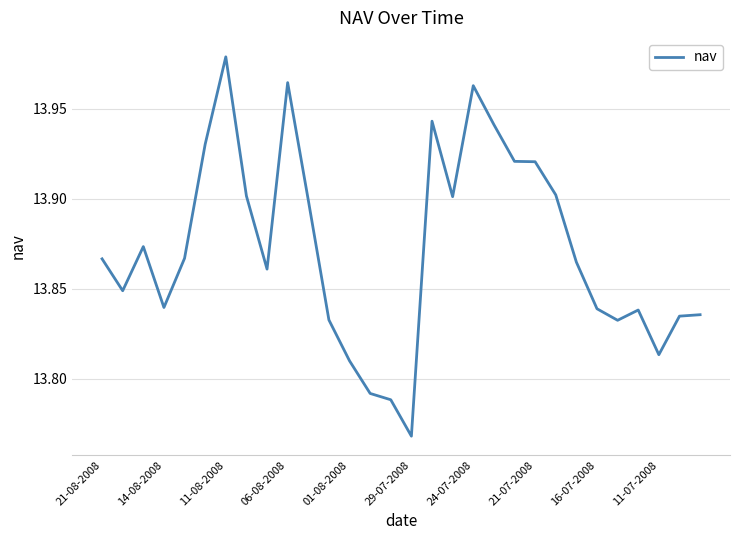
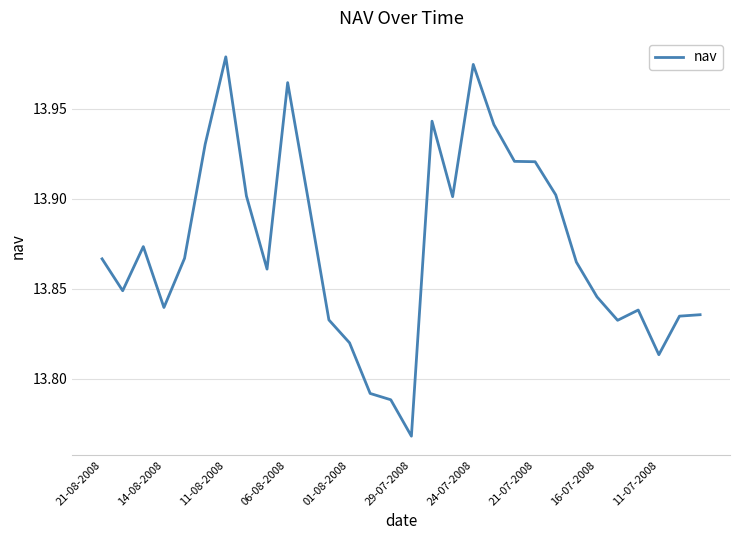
01-08-2008: 13.81 -> 13.82
24-07-2008: 13.963 -> 13.975
16-07-2008: 13.839 -> 13.846
